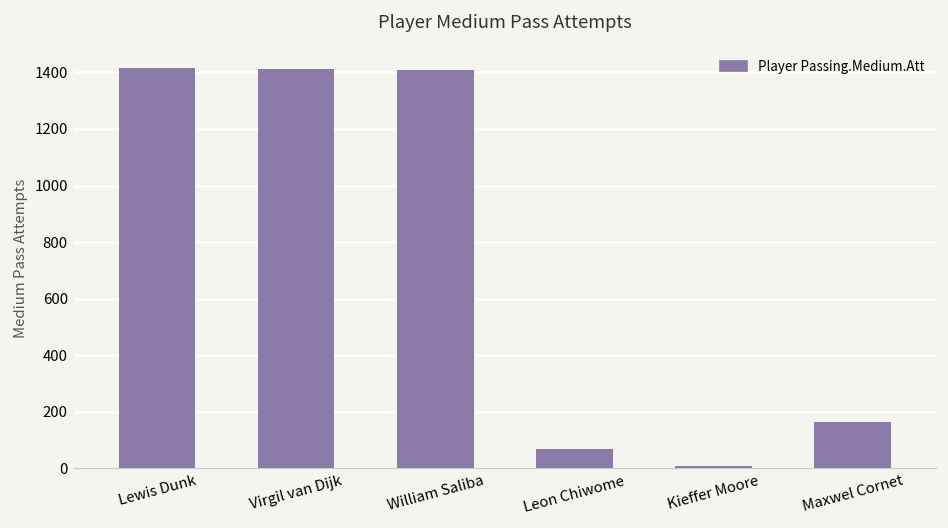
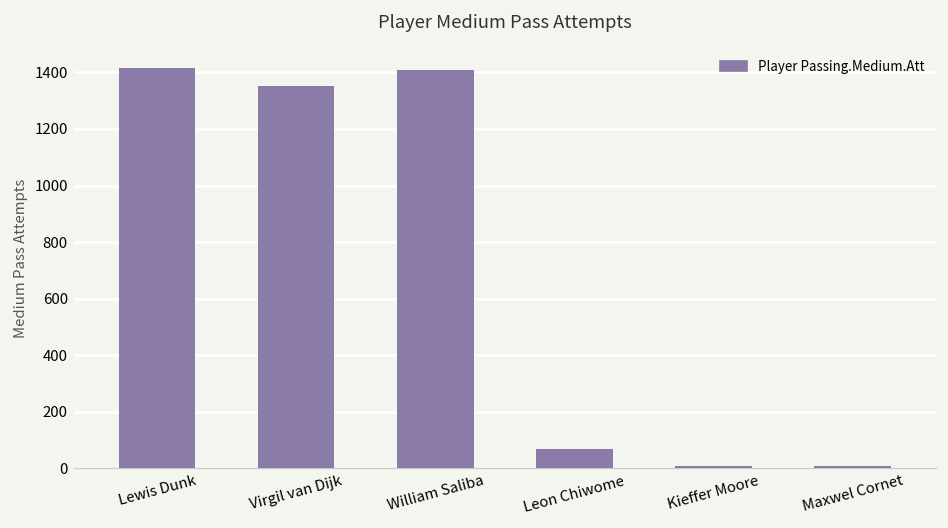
Virgil van Dijk: 1410 -> 1350
Maxwel Cornet: 170 -> 10
